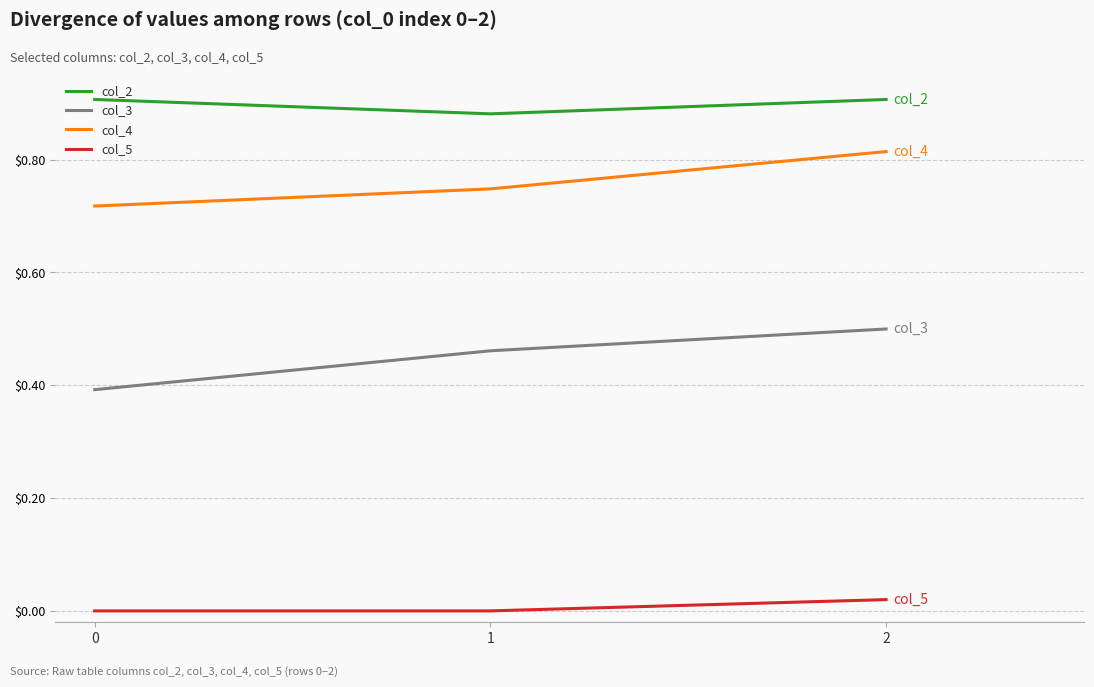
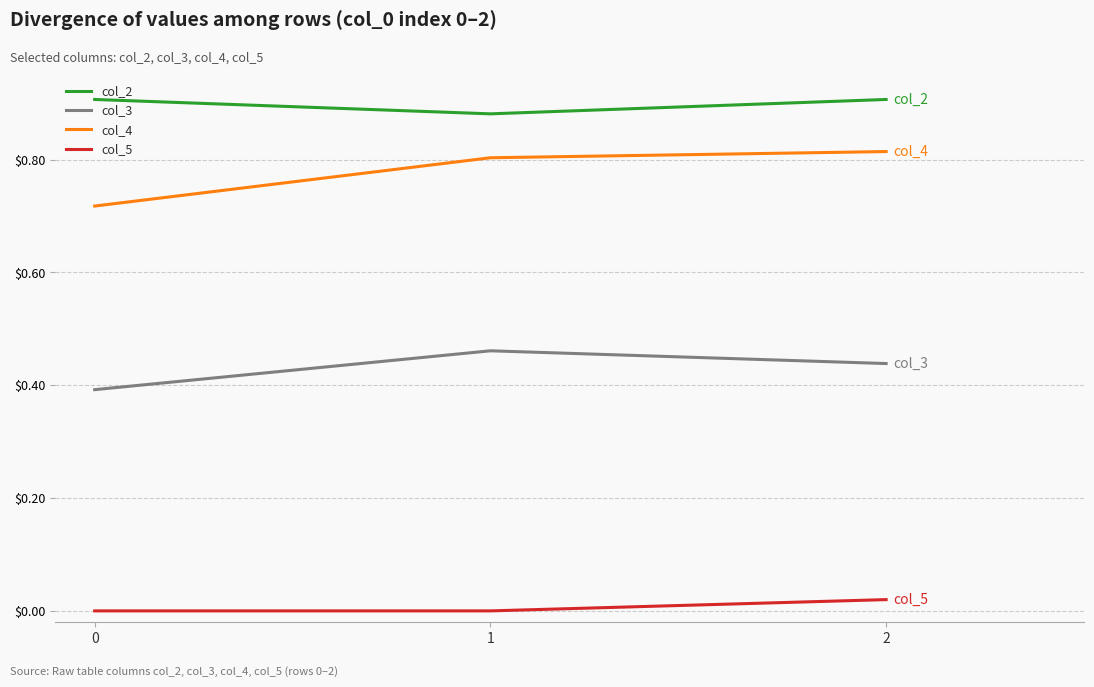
col_4, 1: $0.75 -> $0.80
col_3, 2: $0.50 -> $0.44
